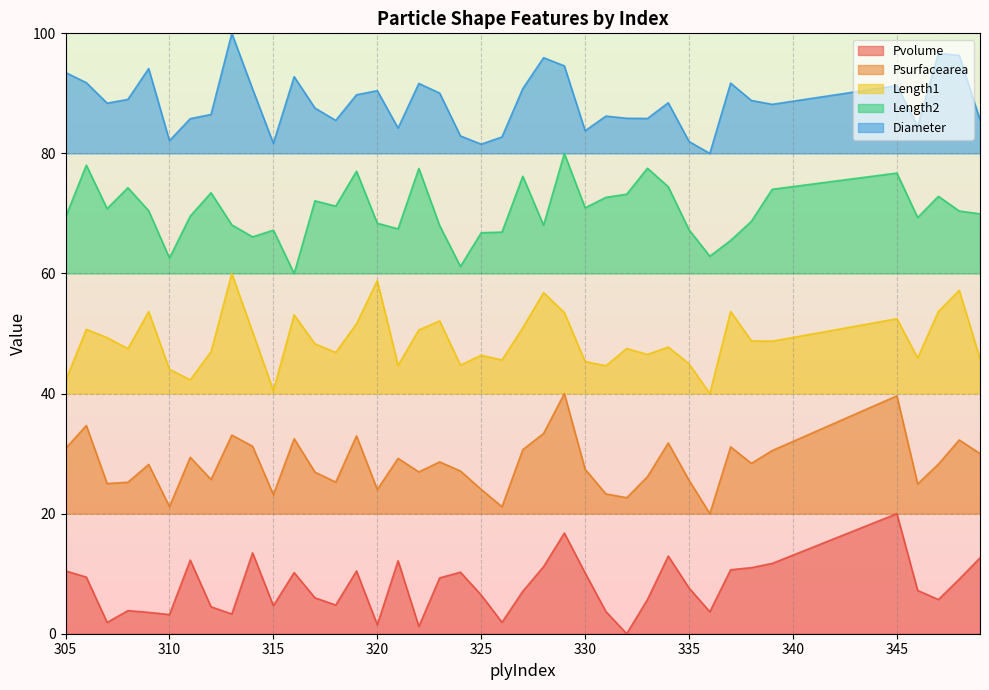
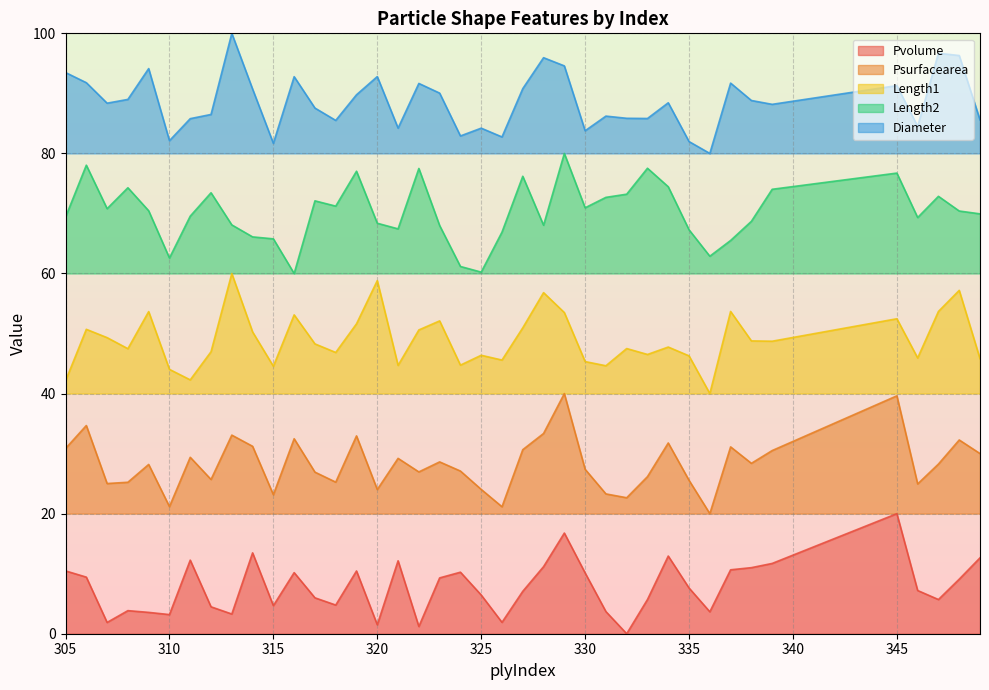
Length1, 315: 40 -> 45
Length2, 315: 67 -> 66
Diameter, 320: 90 -> 93
Length2, 325: 67 -> 60
Diameter, 325: 82 -> 84
Length1, 335: 45 -> 46
